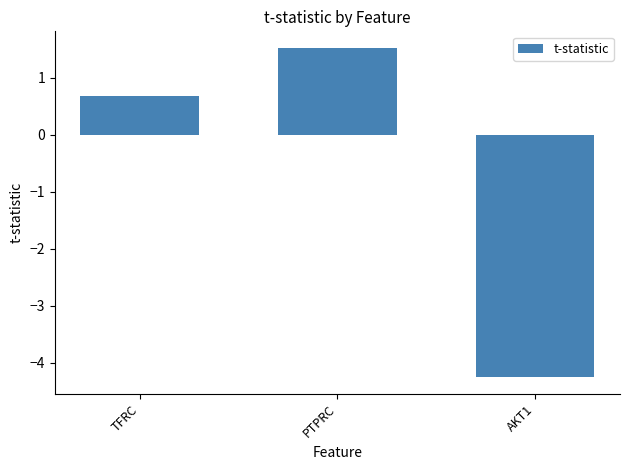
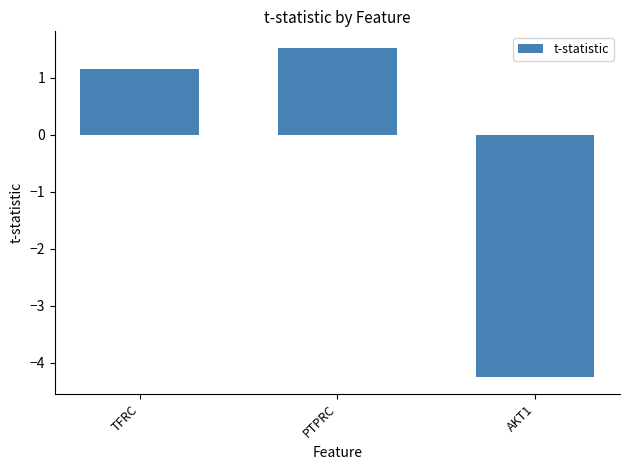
TFRC: 0.7 -> 1.2
